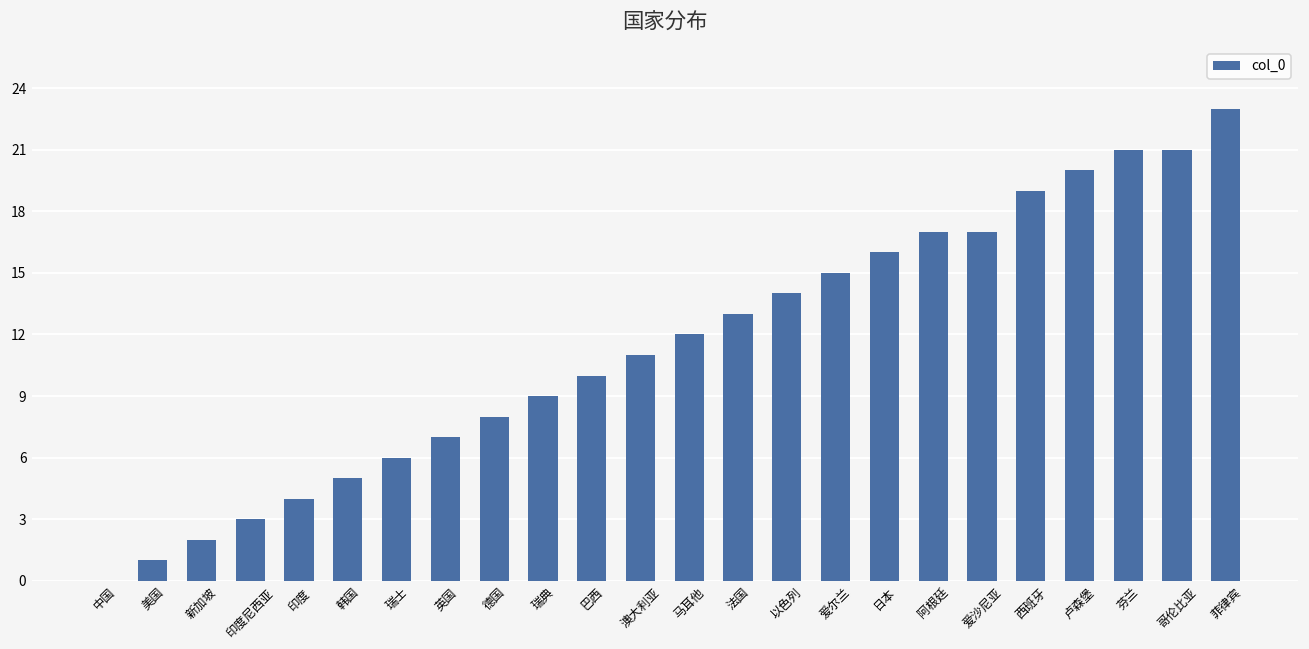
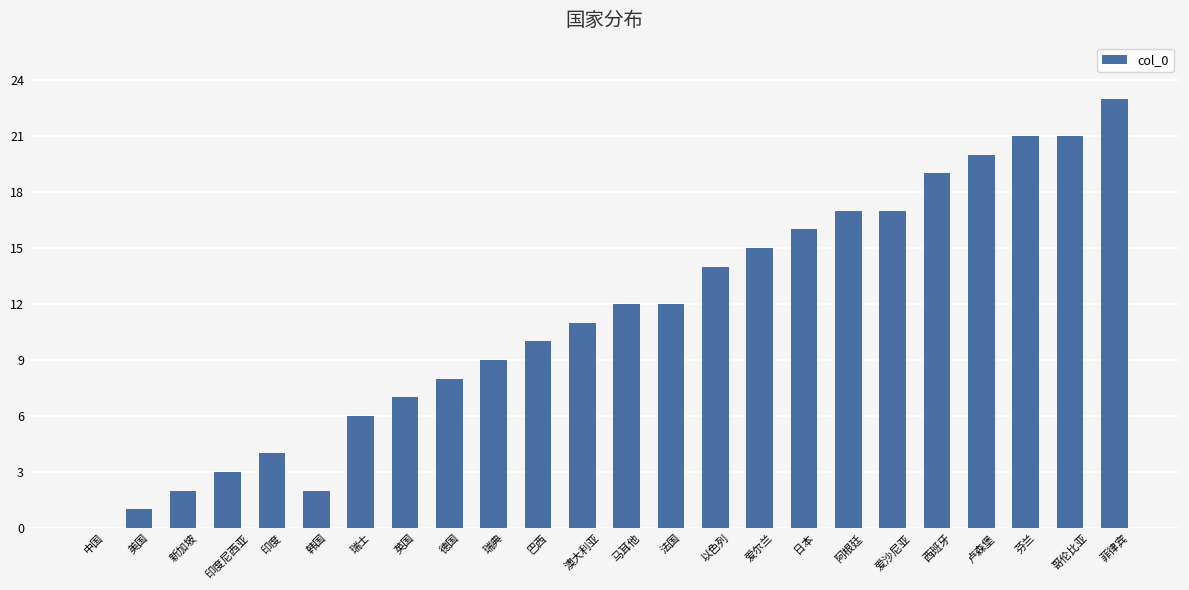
韩国: 5 -> 2
法国: 13 -> 12
